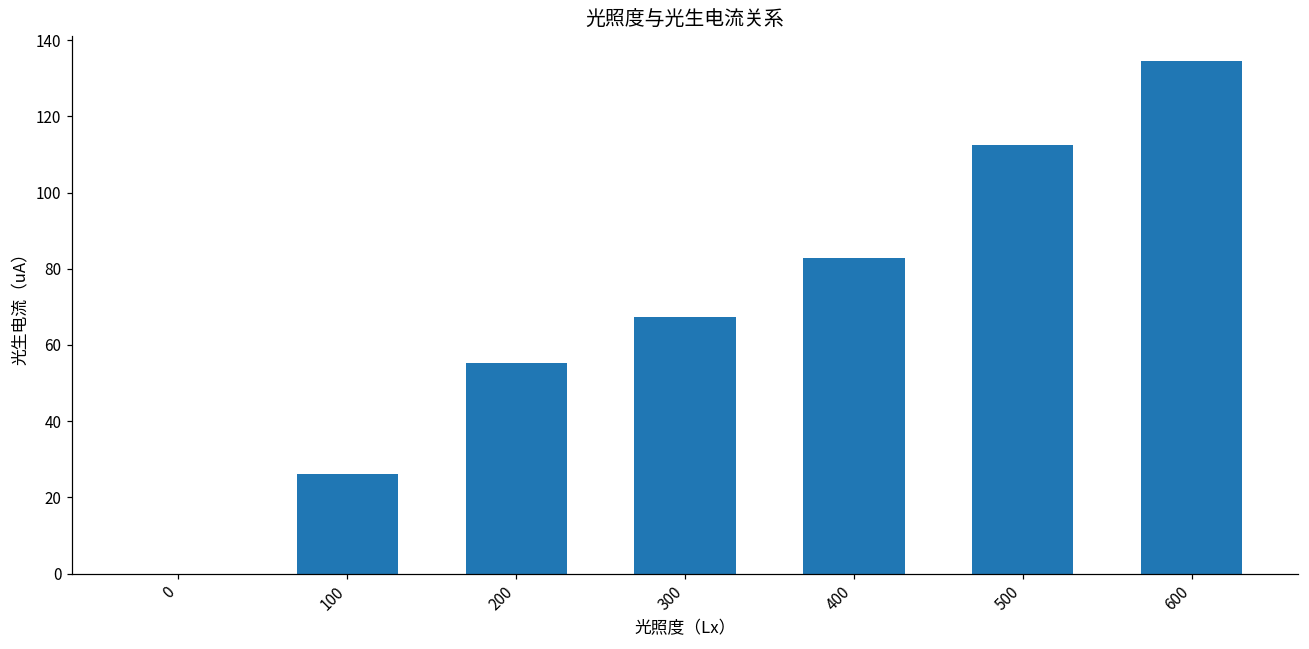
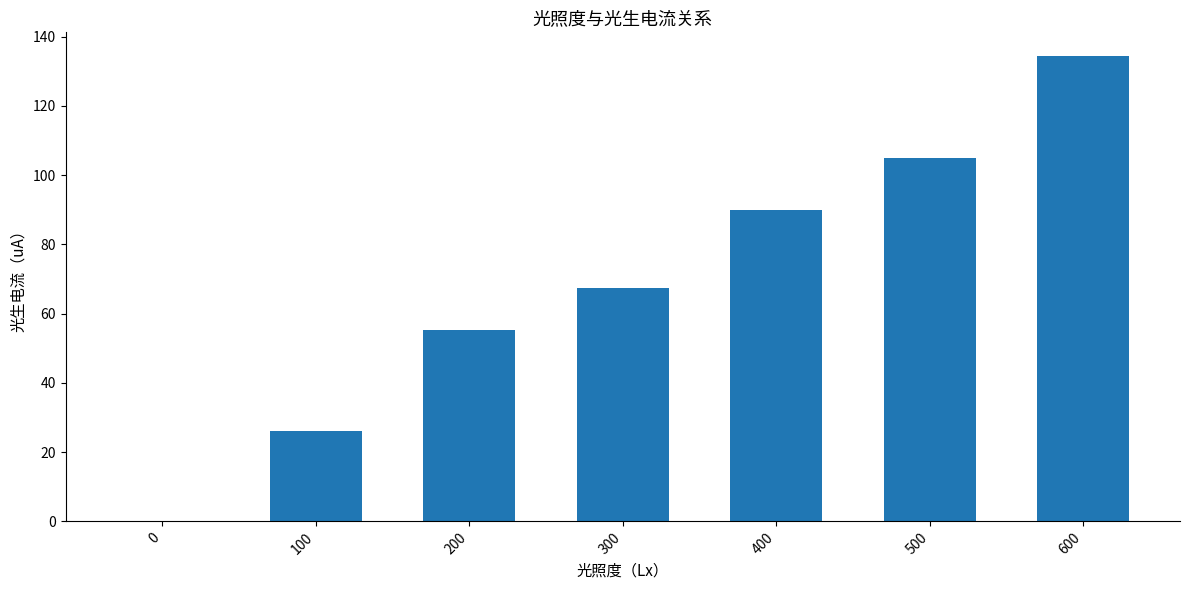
400: 83 -> 90
500: 112 -> 105
